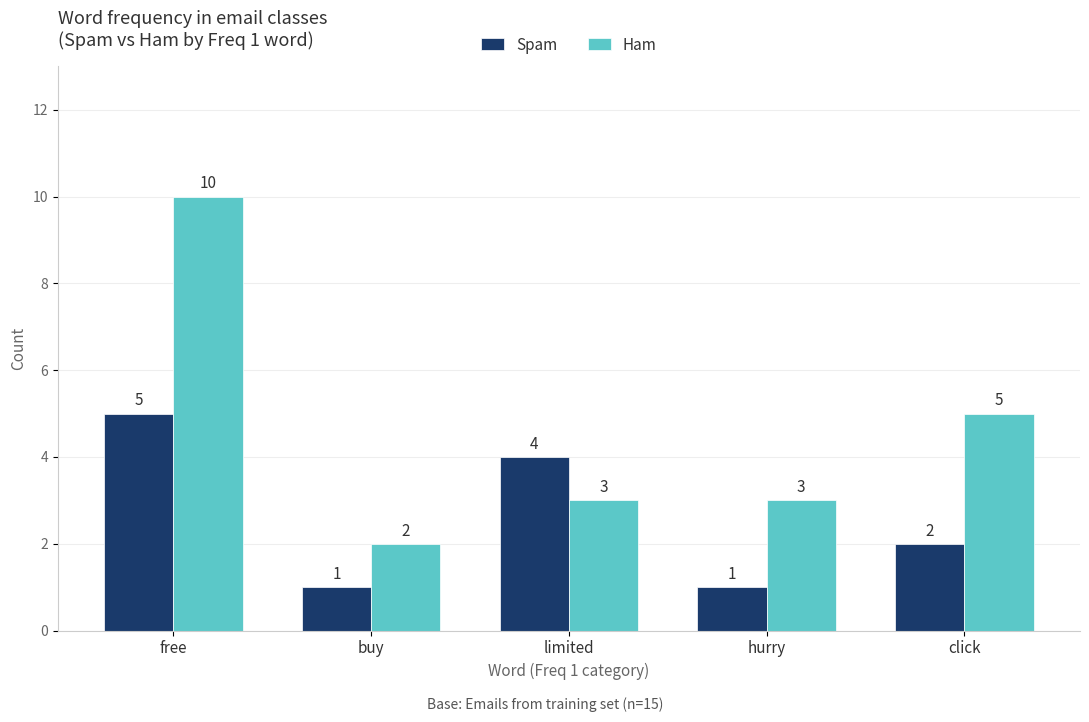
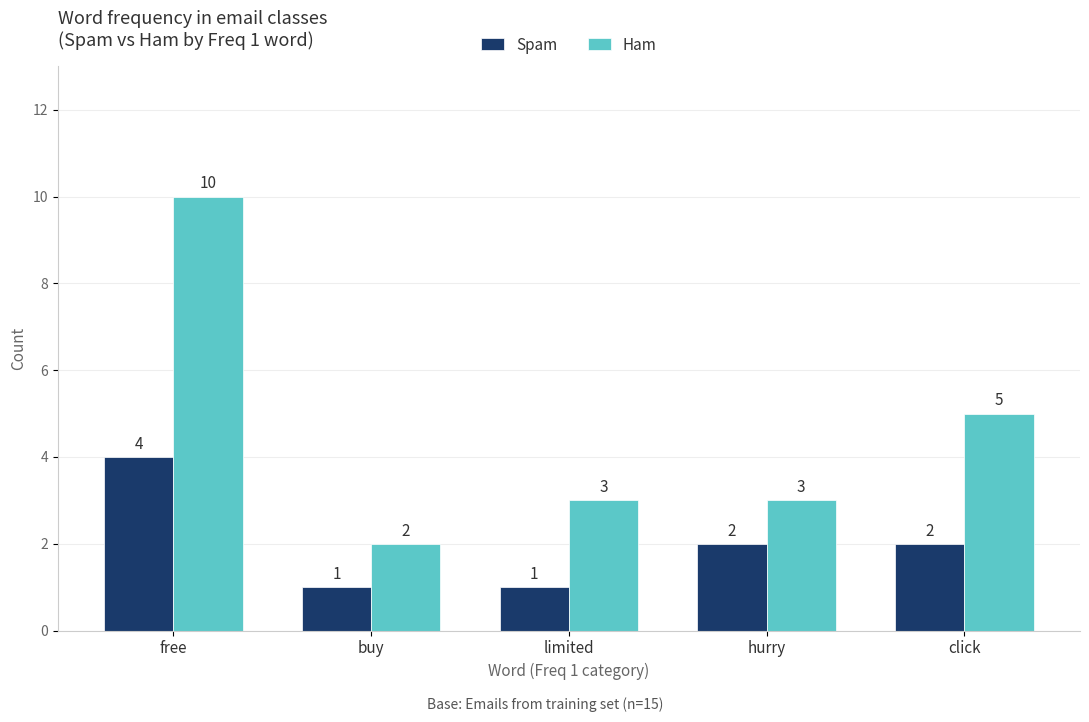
Spam, free: 5 -> 4
Spam, limited: 4 -> 1
Spam, hurry: 1 -> 2
